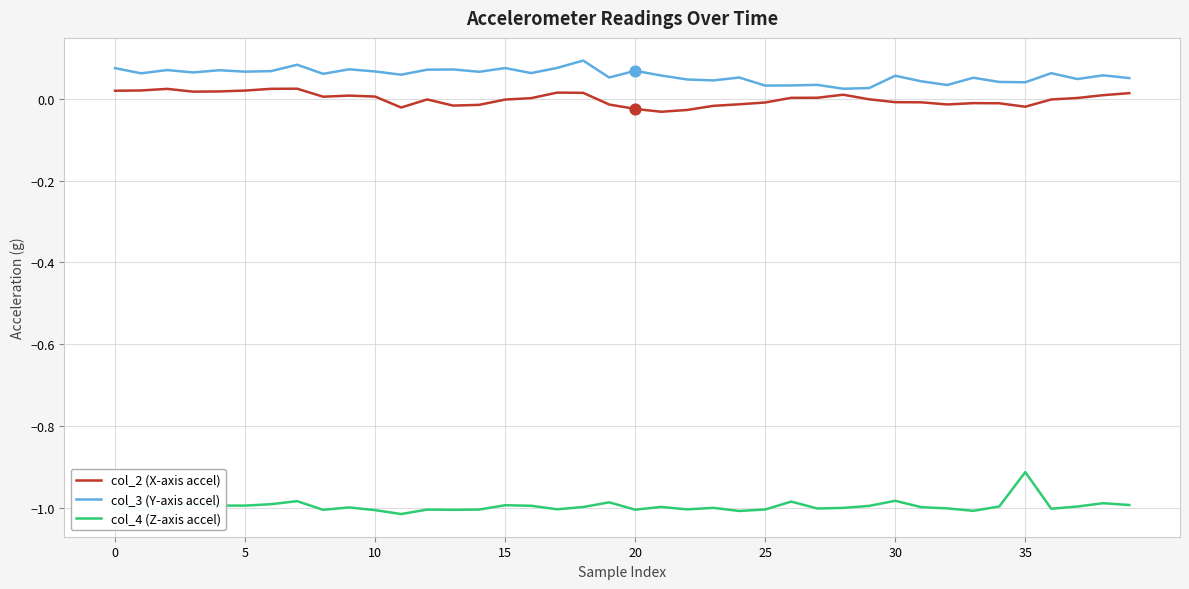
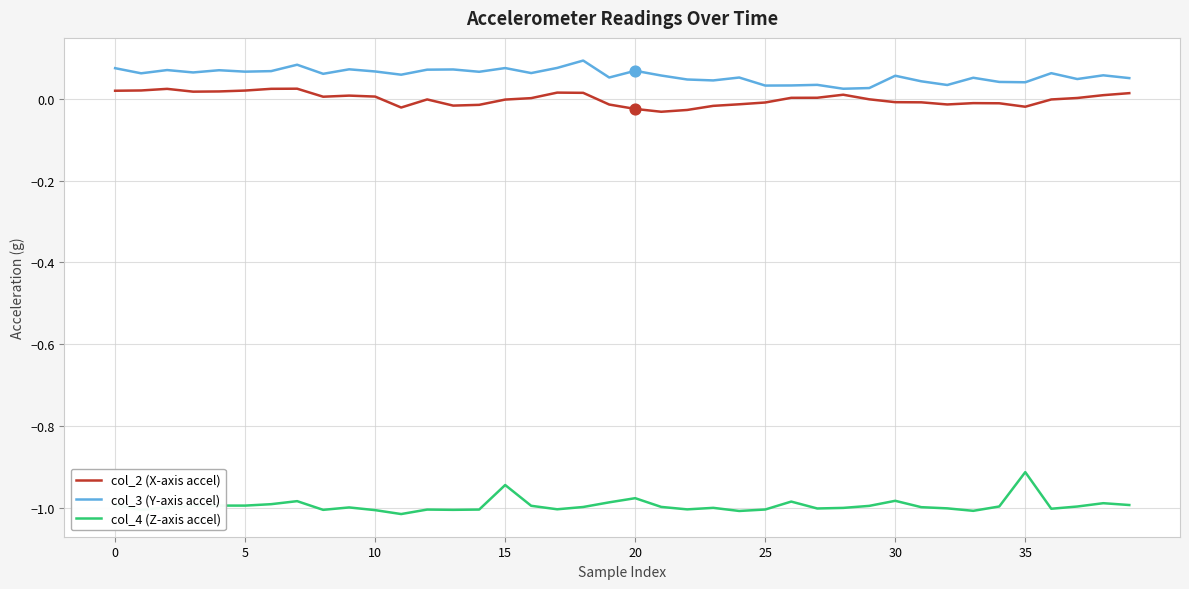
col_4 (Z-axis accel), 15: -0.99 -> -0.94
col_4 (Z-axis accel), 20: -1.00 -> -0.98
